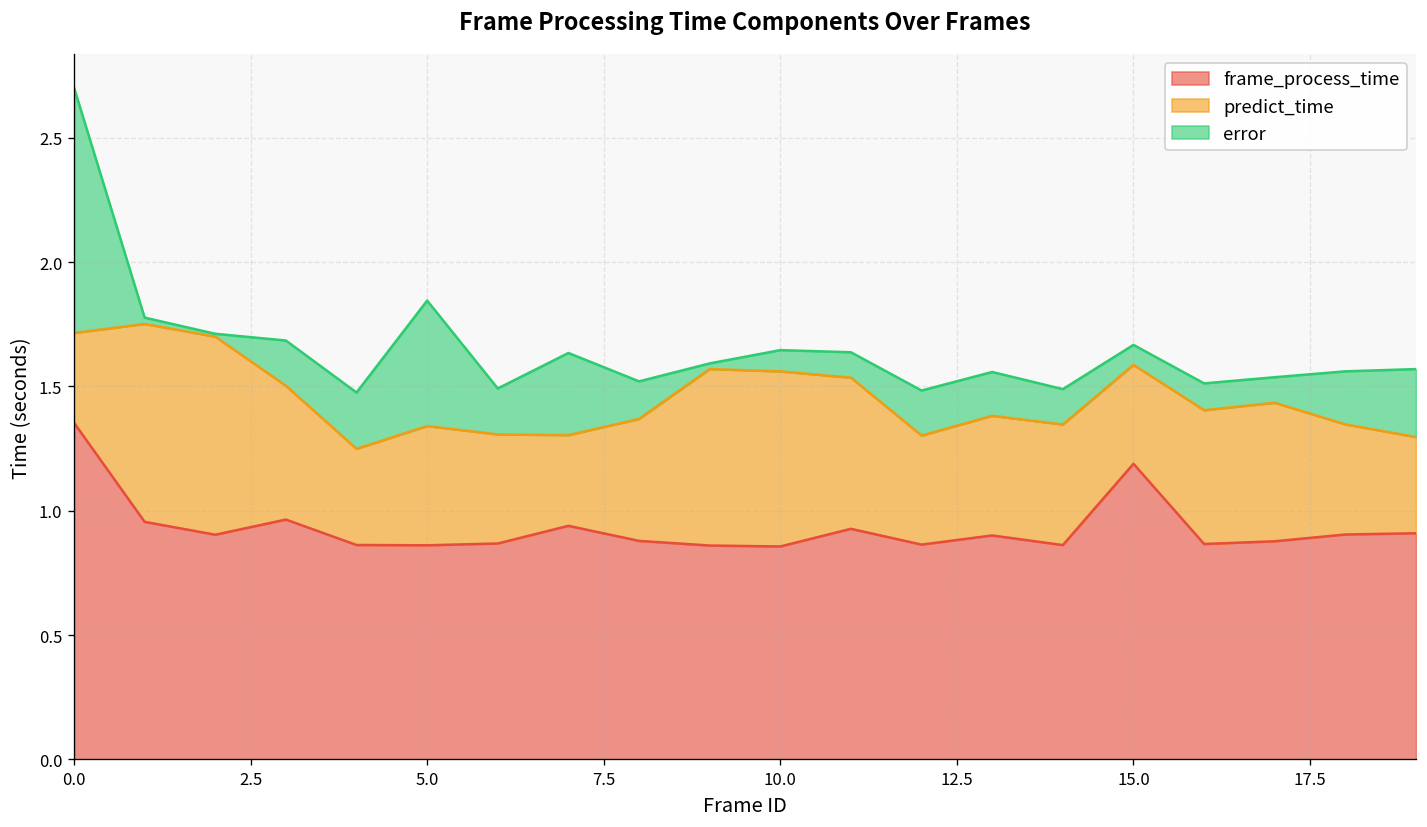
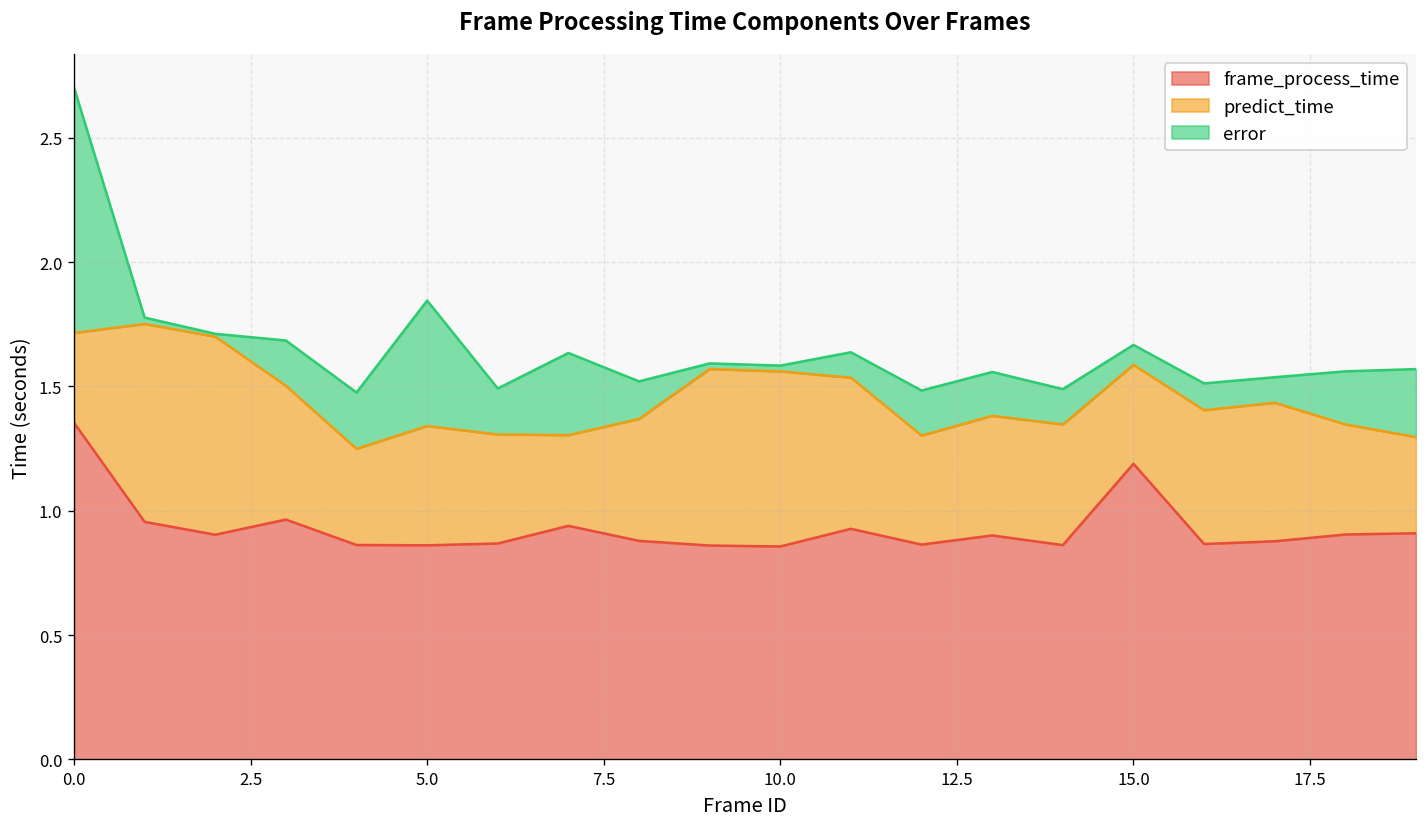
error, 10.0: 0.09 -> 0.02
